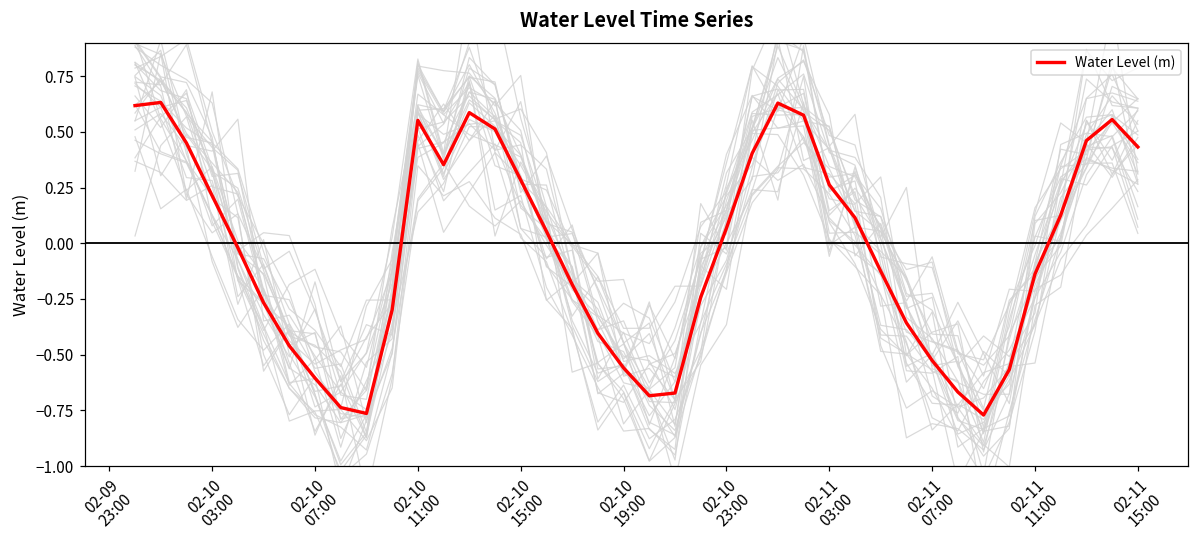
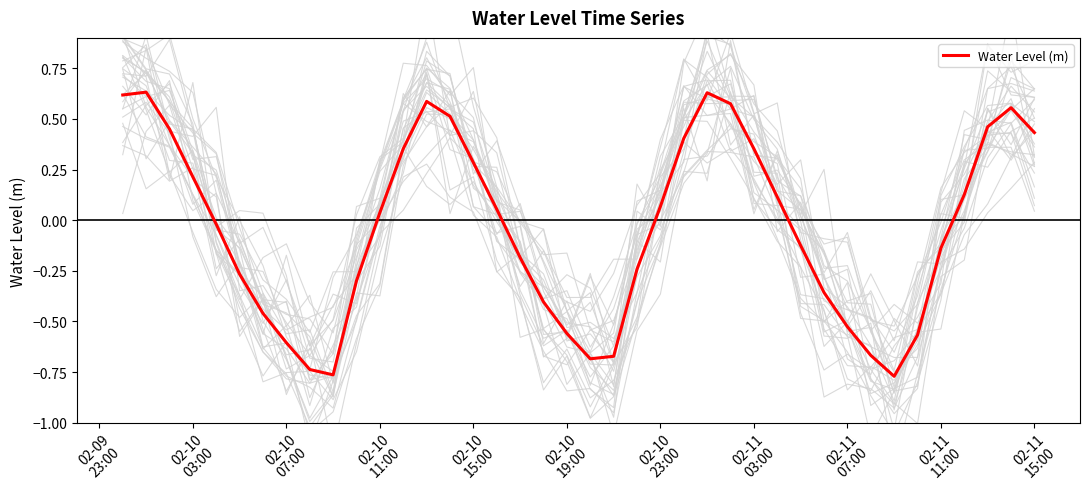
Water Level (m), 02-10 11:00: 0.55 -> 0.04
Water Level (m), 02-11 03:00: 0.26 -> 0.35
